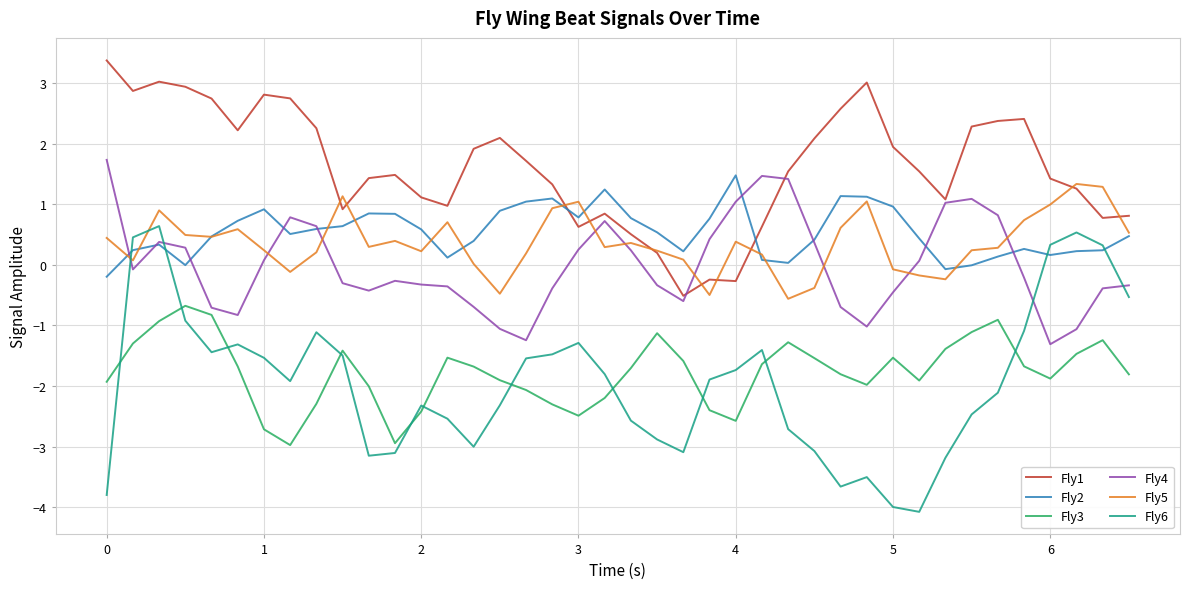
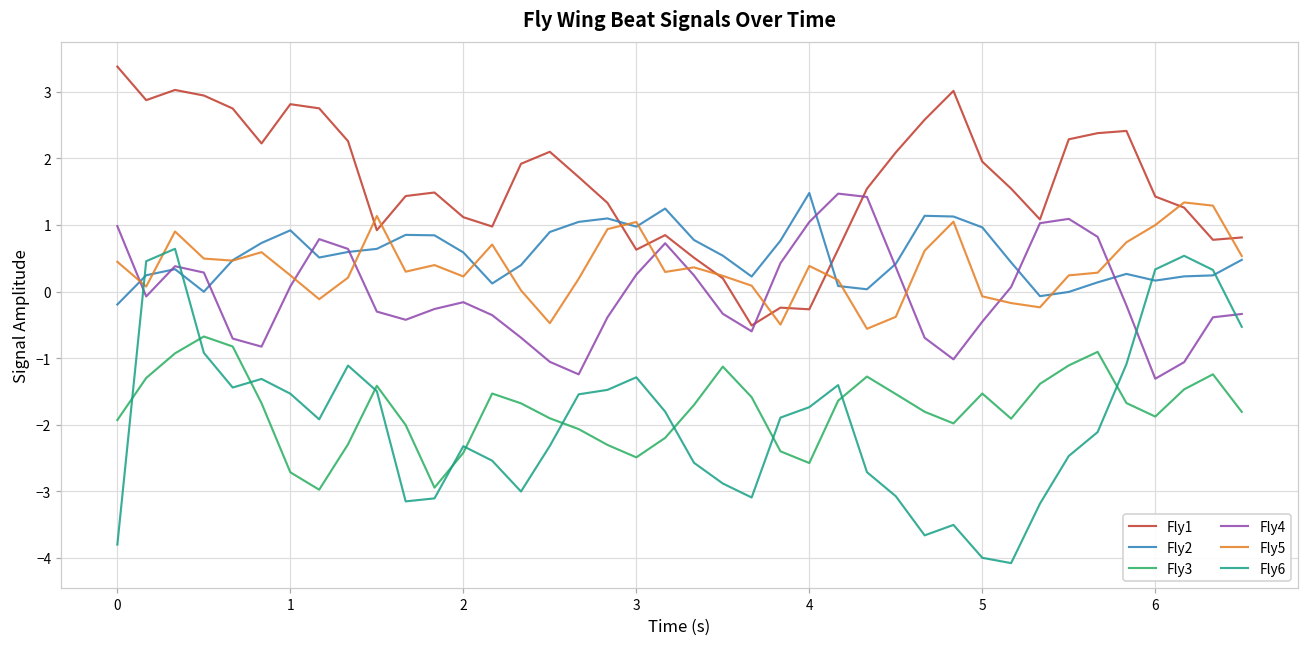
Fly4, 0: 1.7 -> 1.0
Fly4, 2: -0.3 -> -0.2
Fly2, 3: 0.8 -> 1.0
